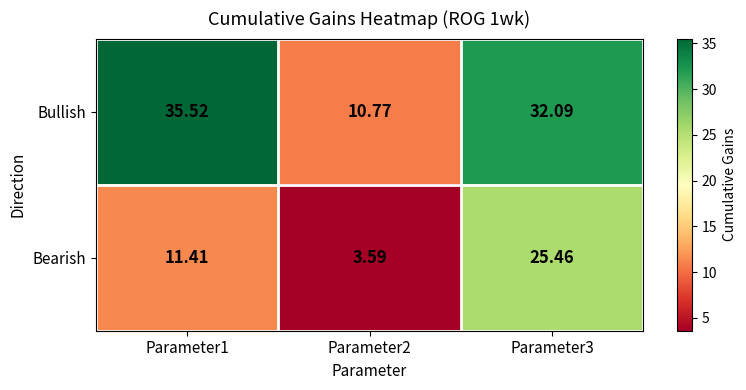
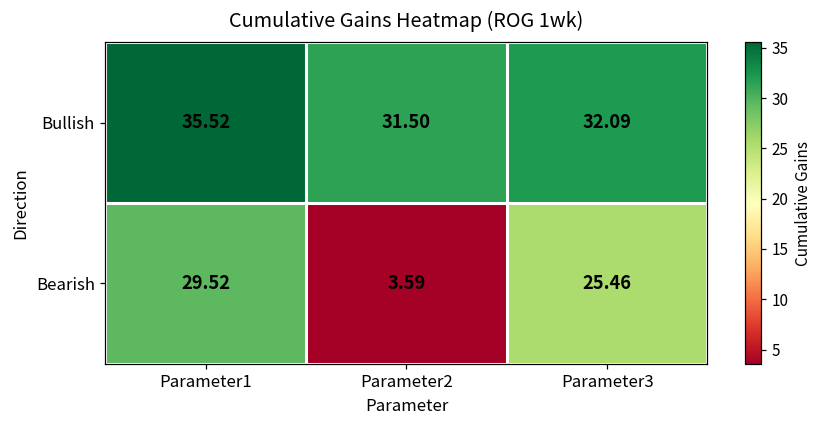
Bullish, Parameter2: 10.77 -> 31.50
Bearish, Parameter1: 11.41 -> 29.52
